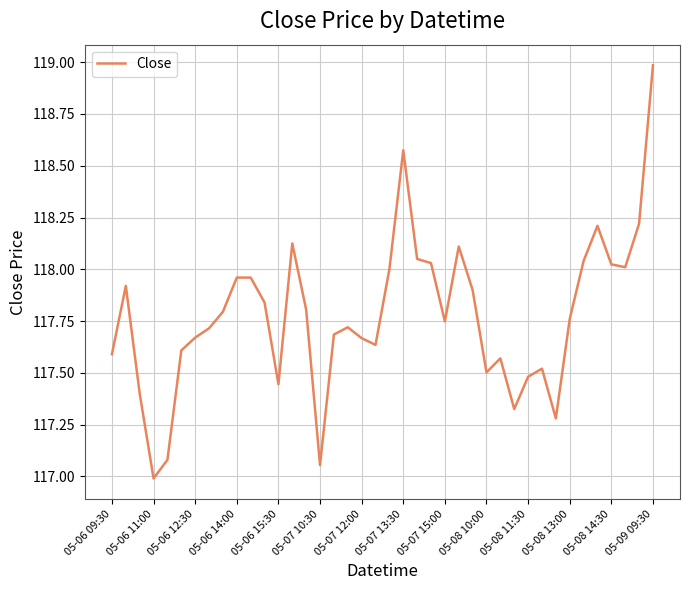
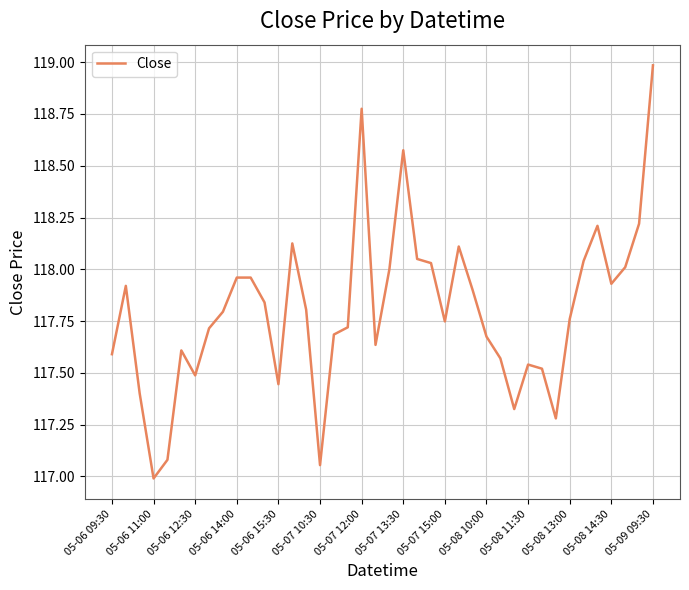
05-06 12:30: 117.67 -> 117.49
05-07 12:00: 117.67 -> 118.78
05-08 10:00: 117.50 -> 117.68
05-08 11:30: 117.48 -> 117.54
05-08 14:30: 118.02 -> 117.93
